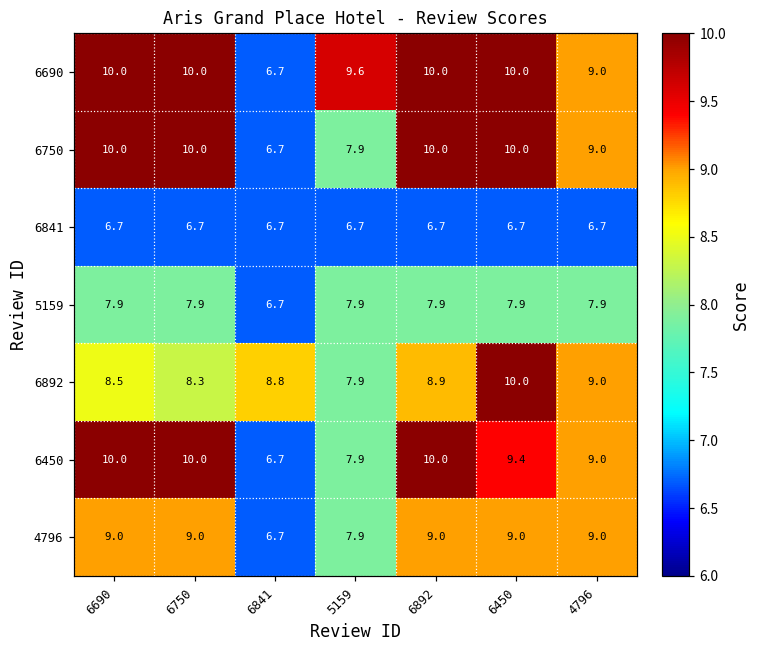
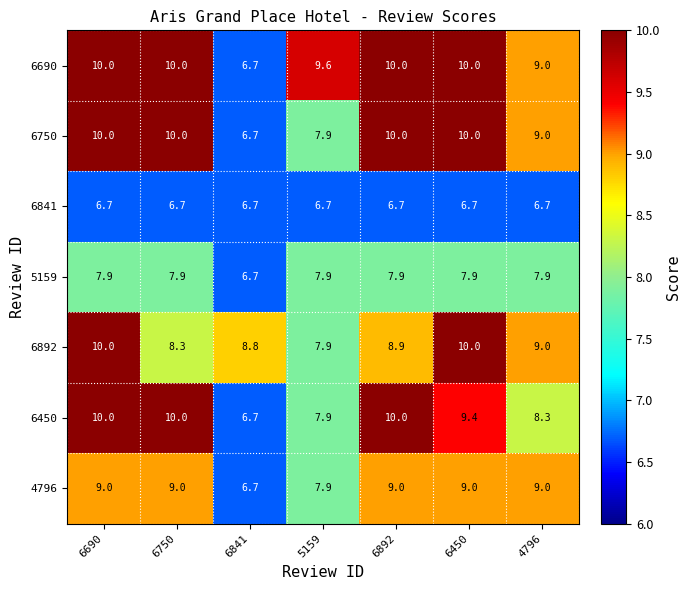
6892, 6690: 8.5 -> 10.0
6450, 4796: 9.0 -> 8.3
